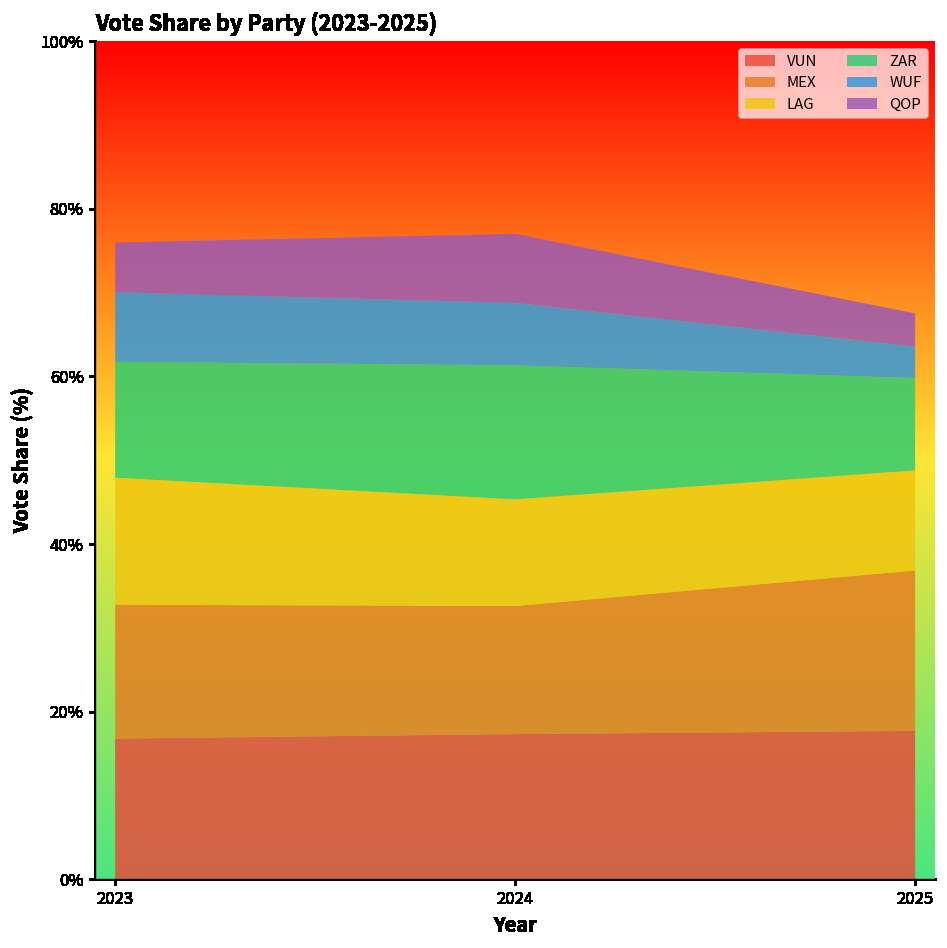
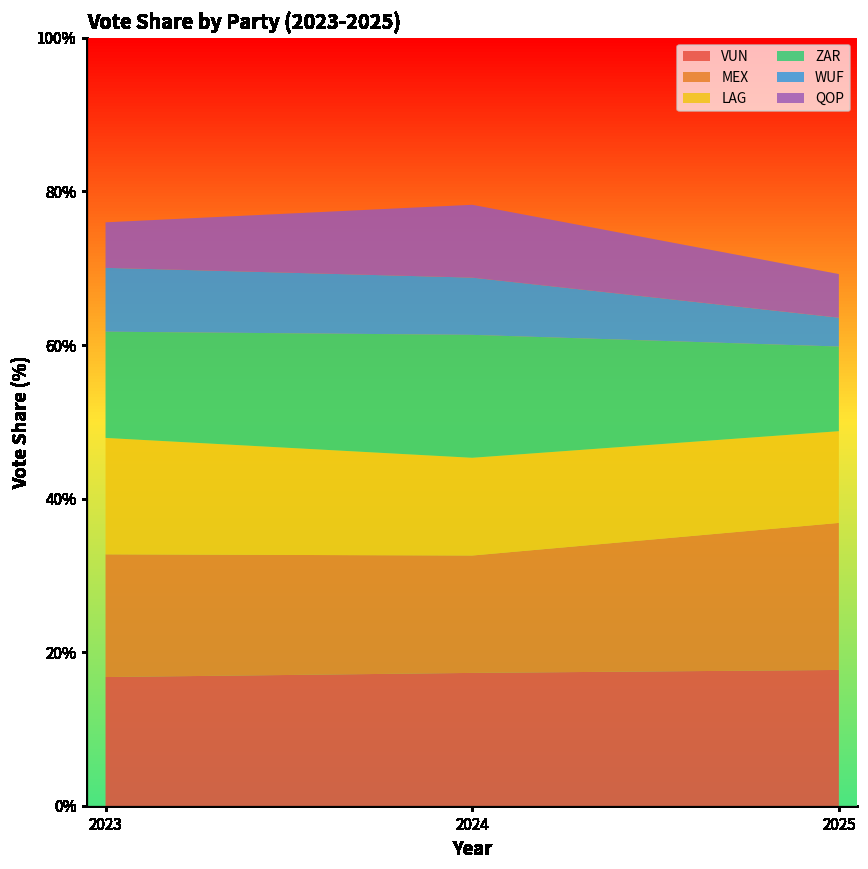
QOP, 2024: 8% -> 9%
QOP, 2025: 4% -> 6%
